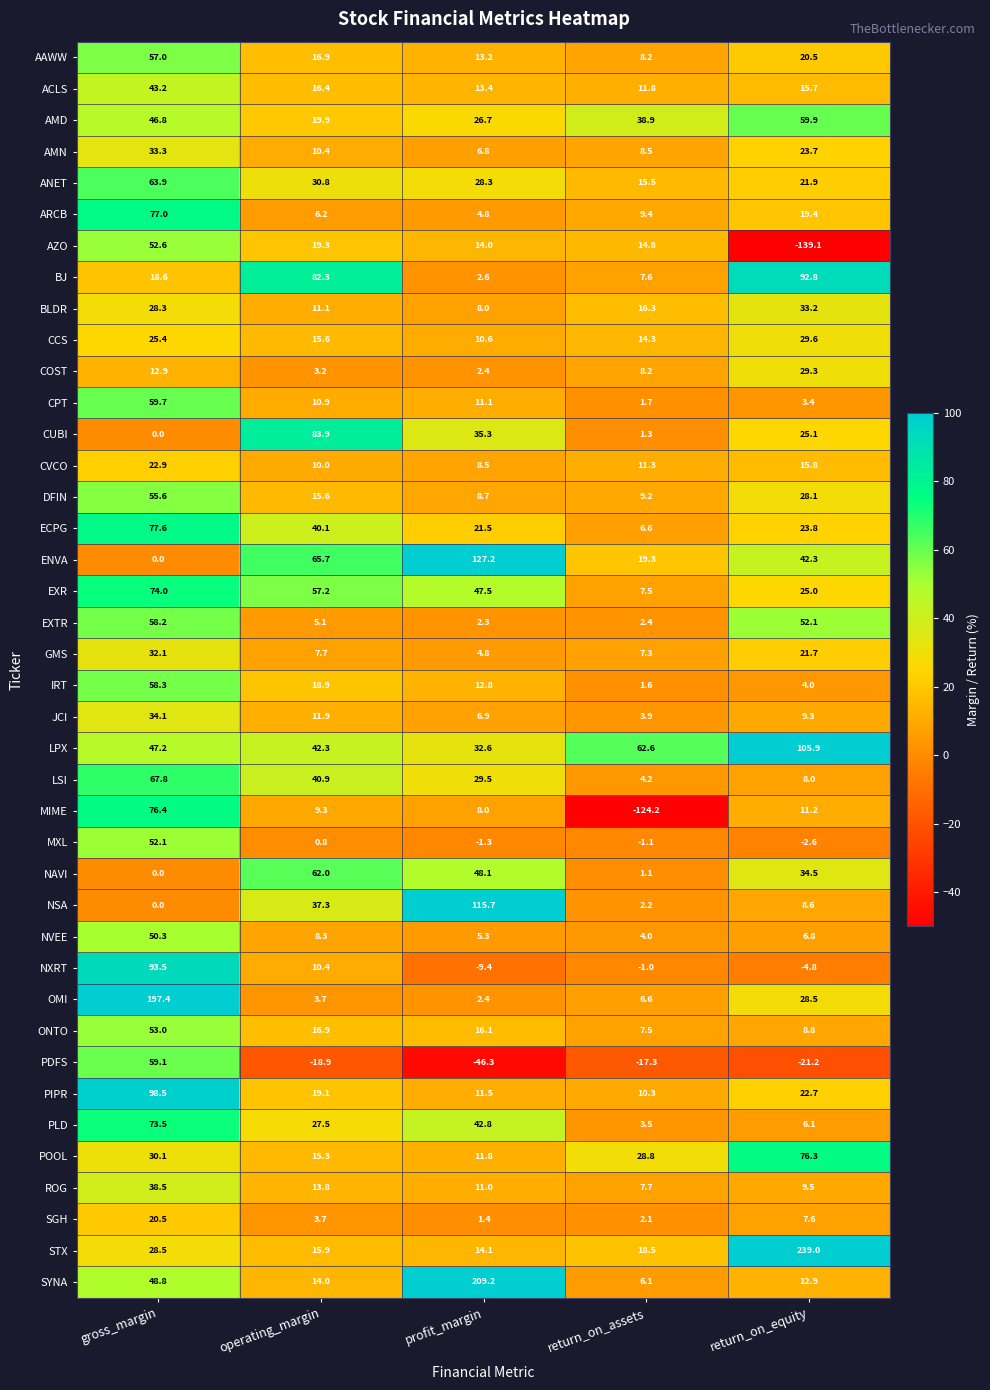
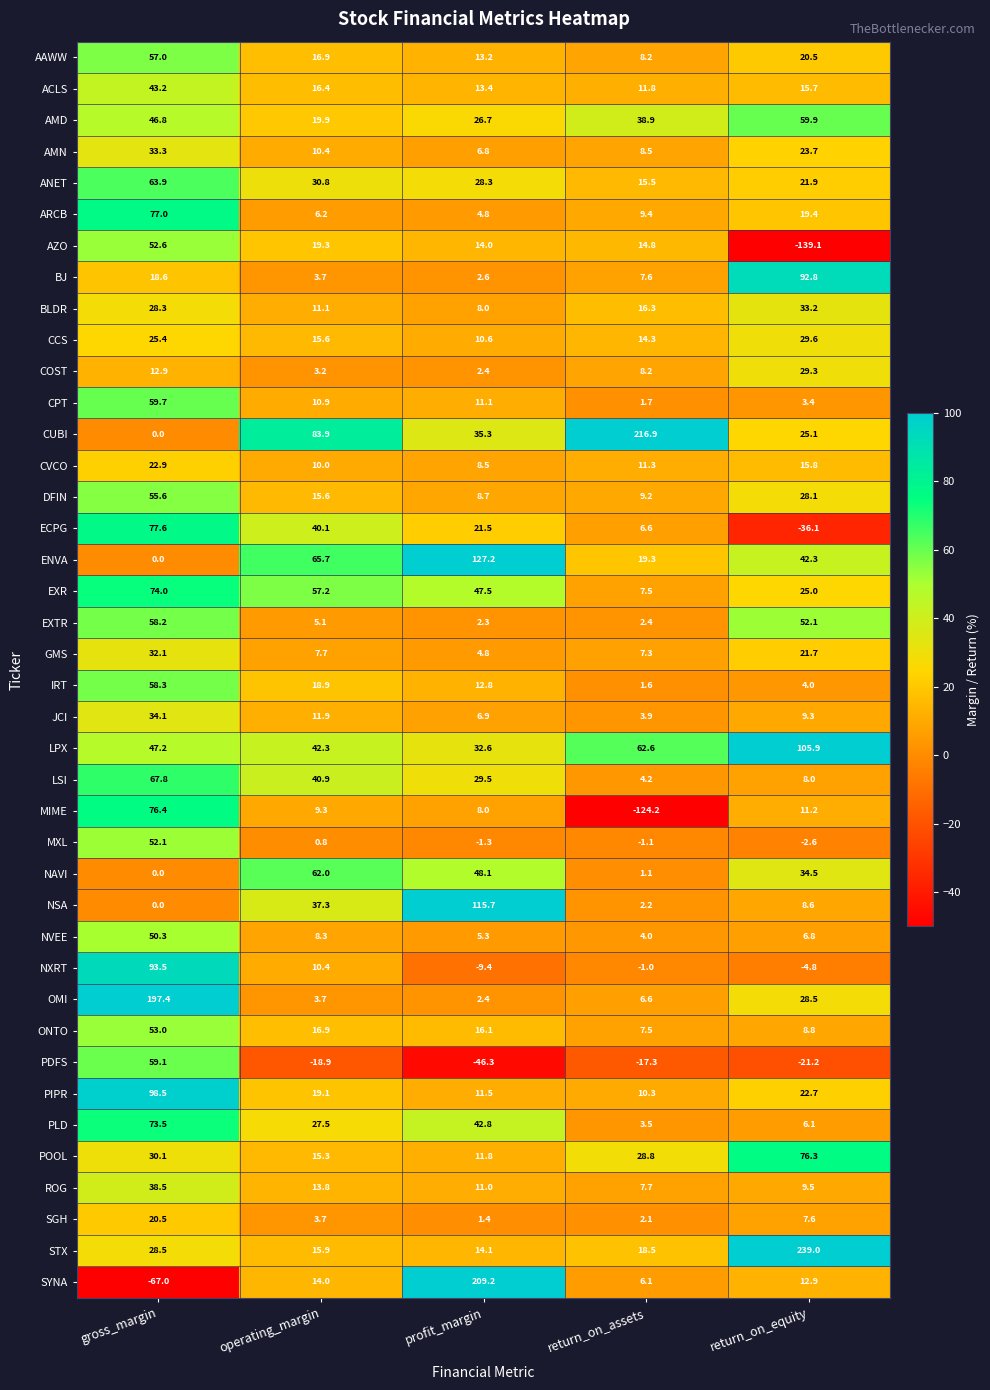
BJ, operating_margin: 82.3 -> 3.7
CUBI, return_on_assets: 1.3 -> 216.9
ECPG, return_on_equity: 23.8 -> -36.1
SYNA, gross_margin: 48.8 -> -67.0
